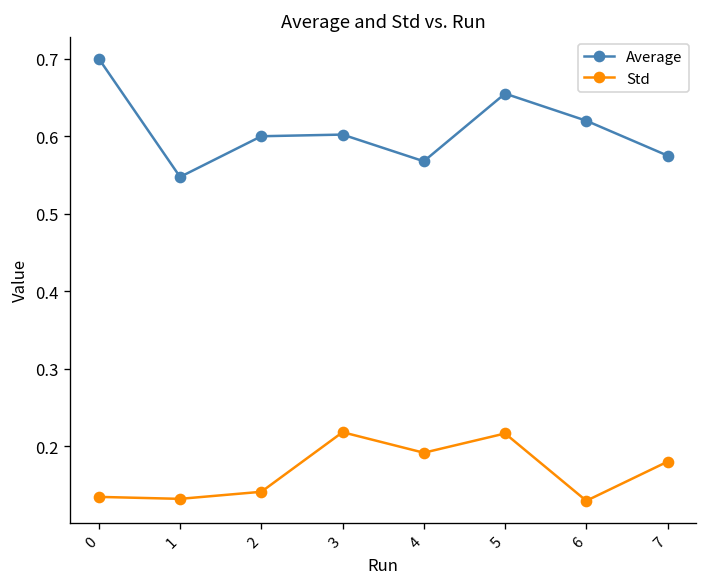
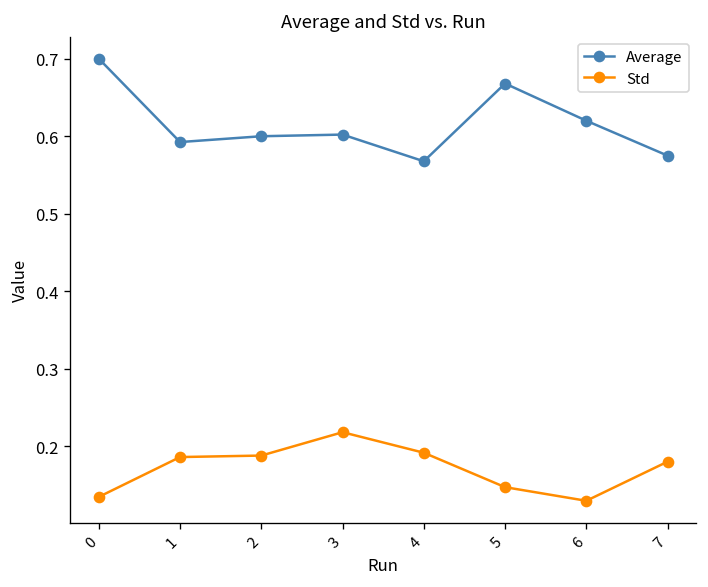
Average, 1: 0.55 -> 0.59
Std, 1: 0.13 -> 0.19
Std, 2: 0.14 -> 0.19
Average, 5: 0.66 -> 0.67
Std, 5: 0.22 -> 0.15
